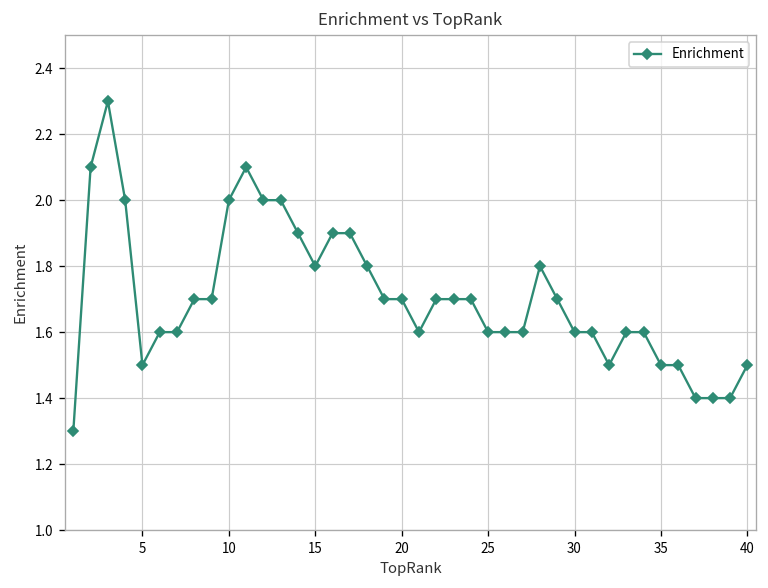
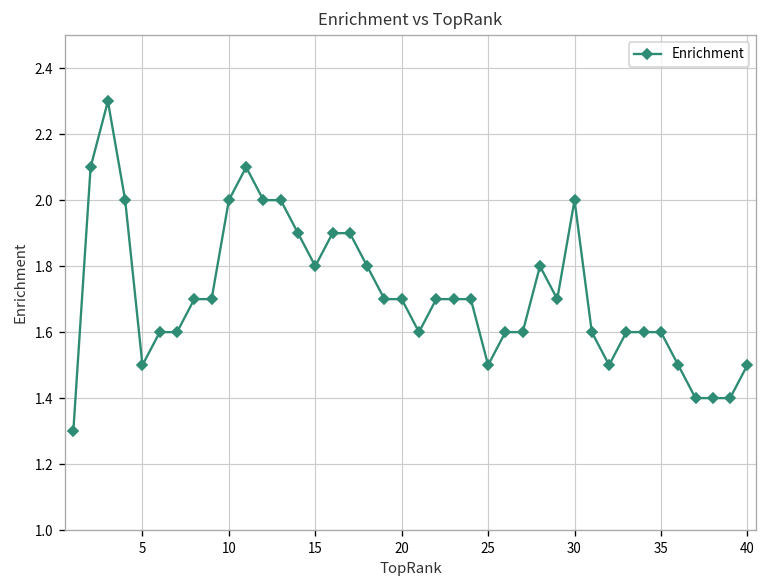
25: 1.6 -> 1.5
30: 1.6 -> 2.0
35: 1.5 -> 1.6
